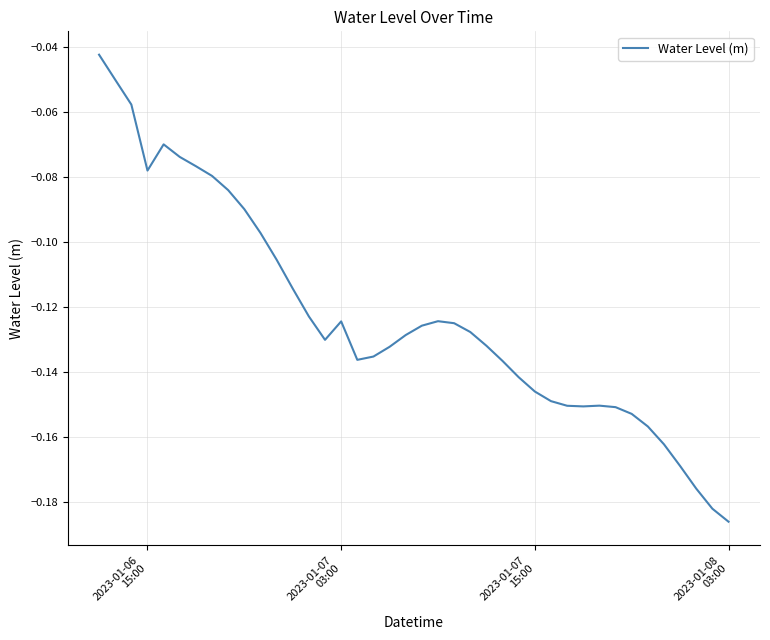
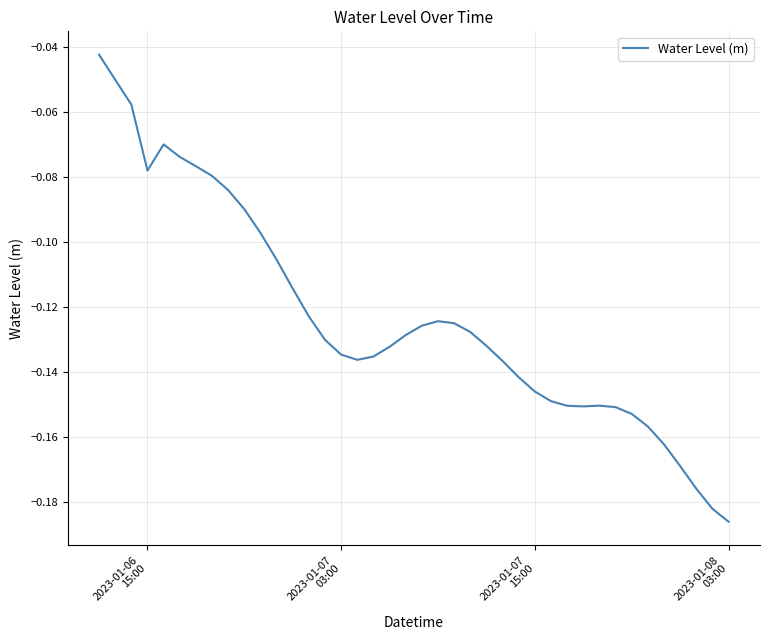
2023-01-07 03:00: -0.124 -> -0.135
